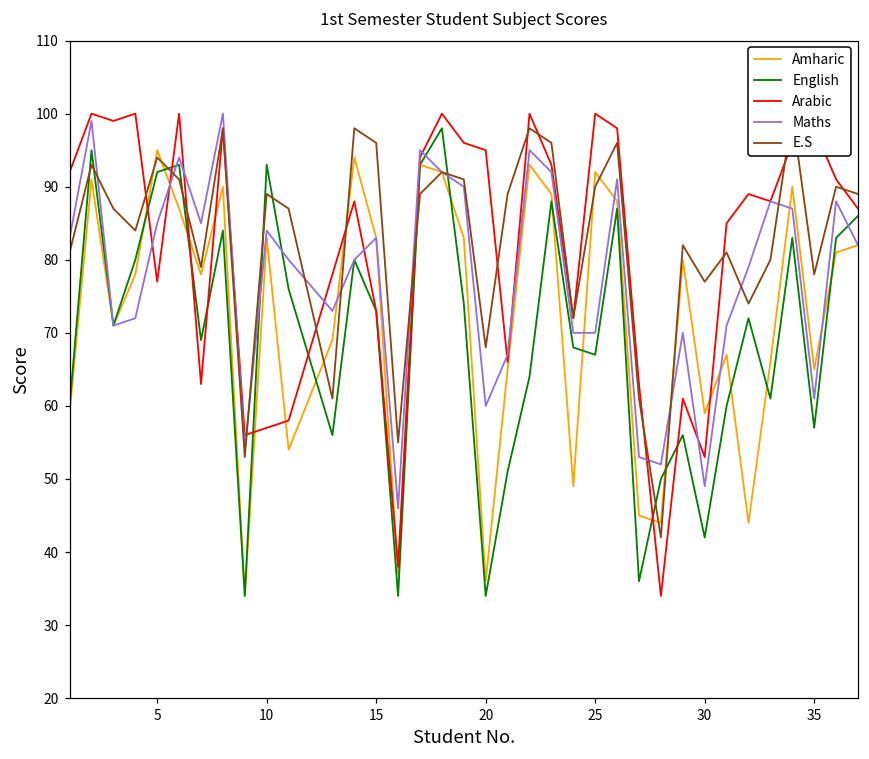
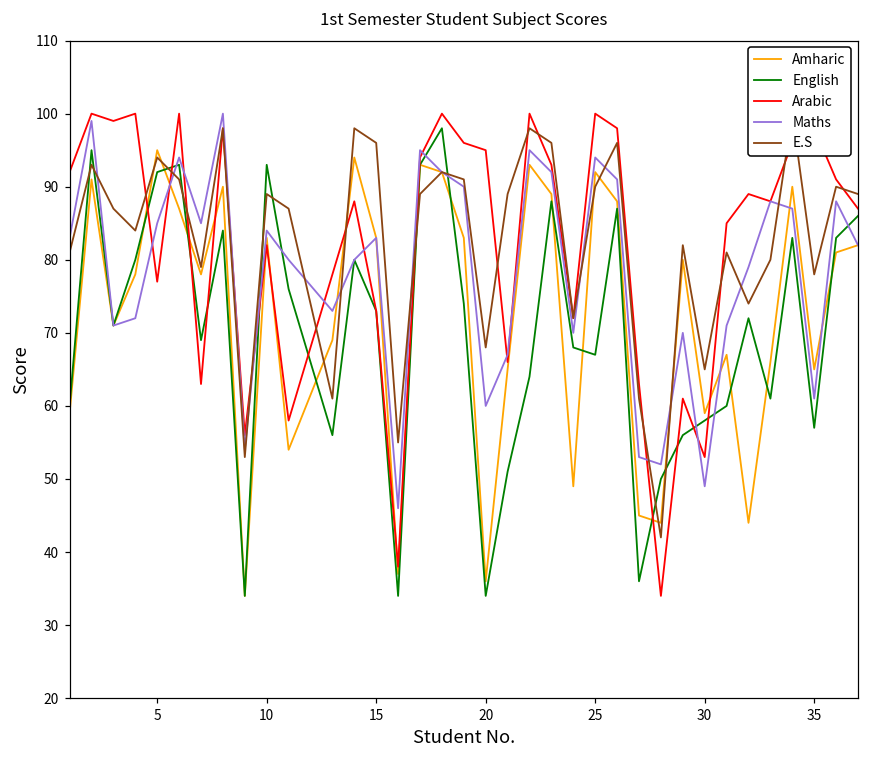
Arabic, 10: 57 -> 82
Maths, 25: 70 -> 94
English, 30: 42 -> 58
E.S, 30: 77 -> 65
